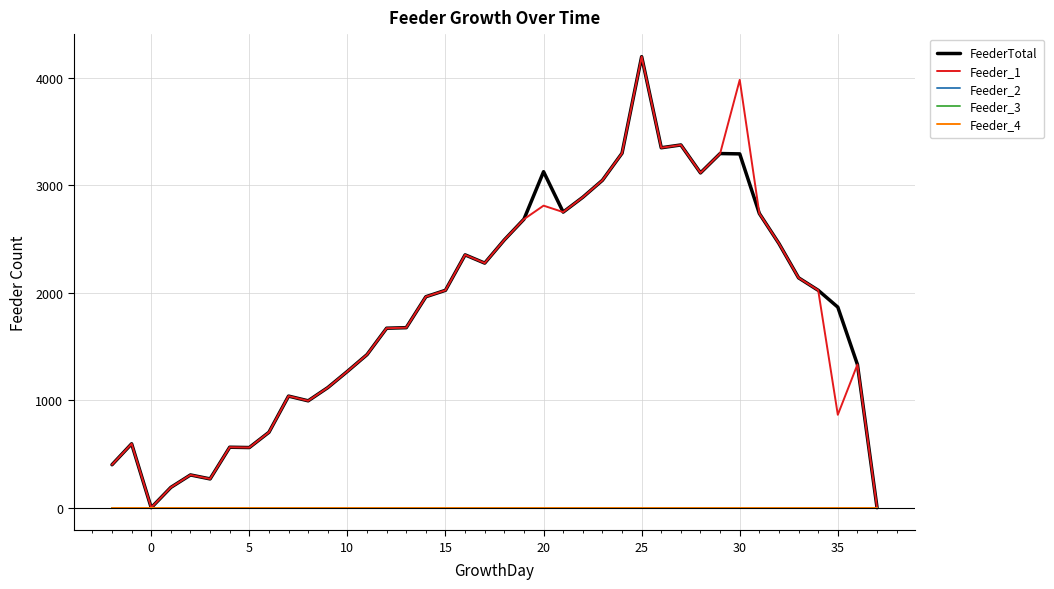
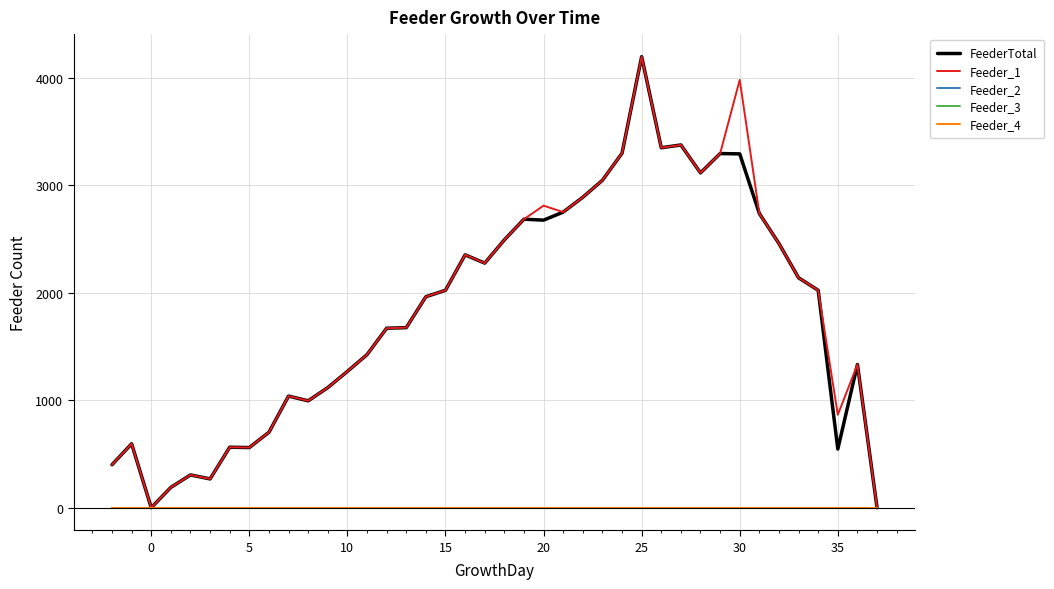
FeederTotal, 20: 3130 -> 2680
FeederTotal, 35: 1870 -> 550
